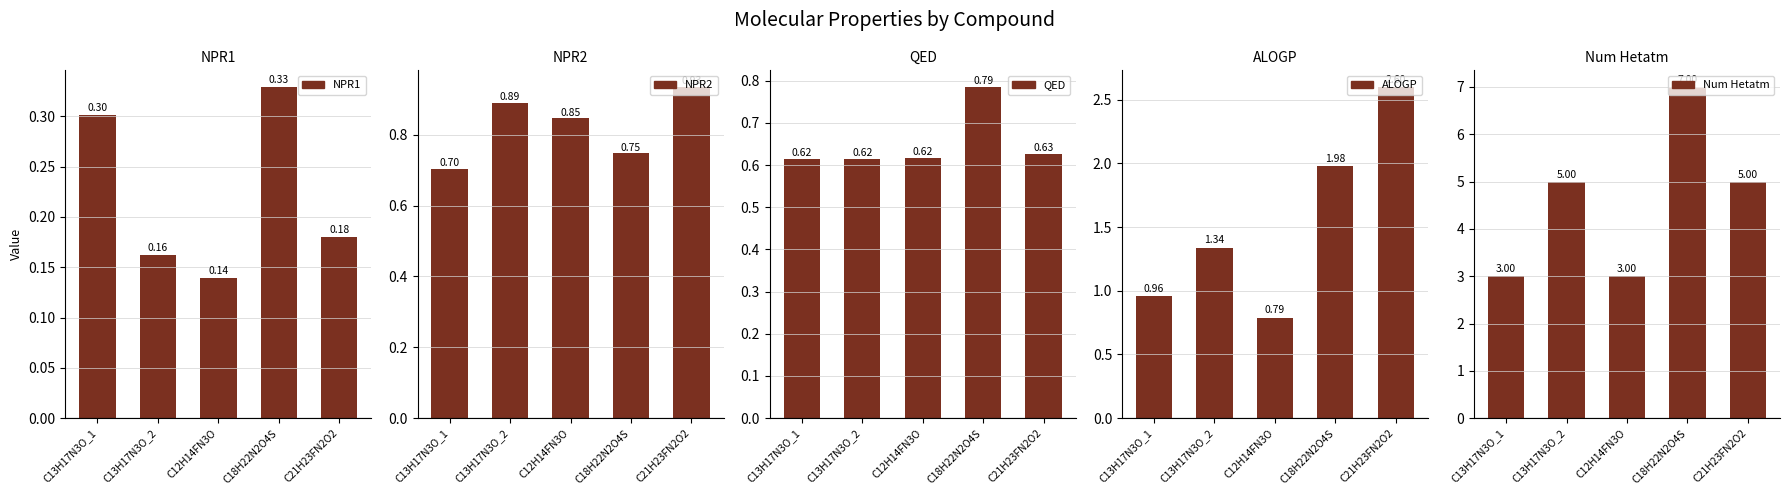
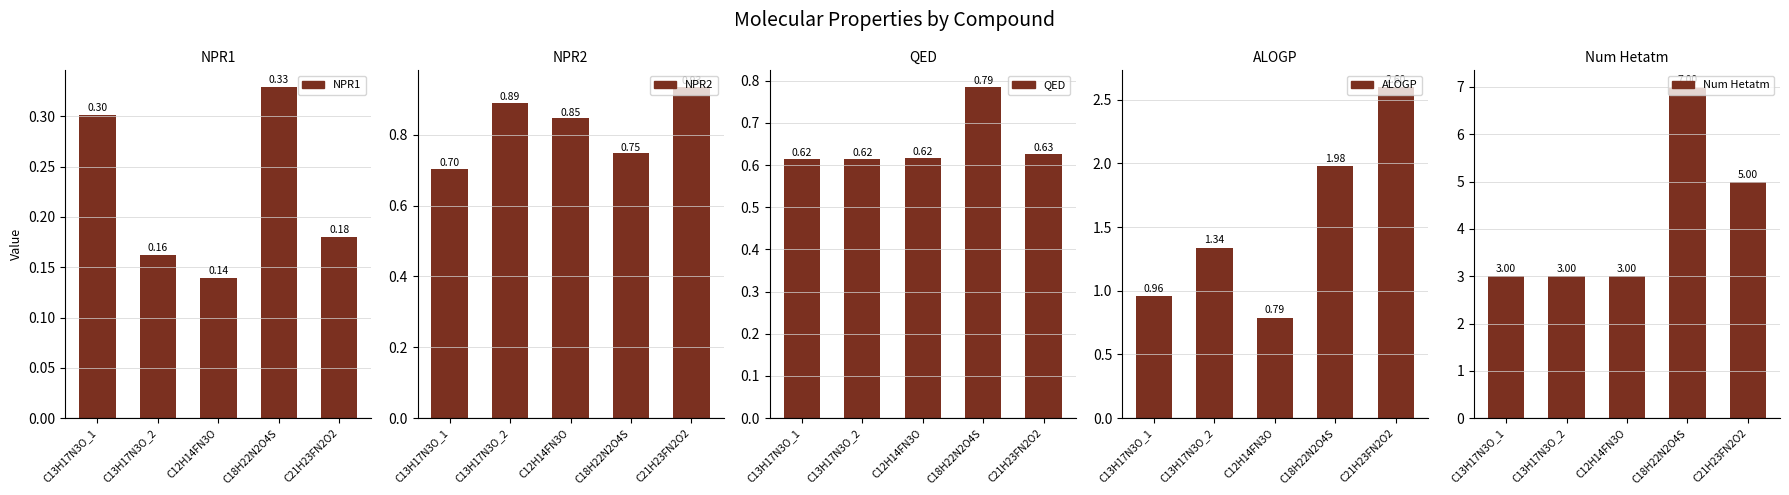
Num Hetatm, C13H17N3O_2: 5.00 -> 3.00
